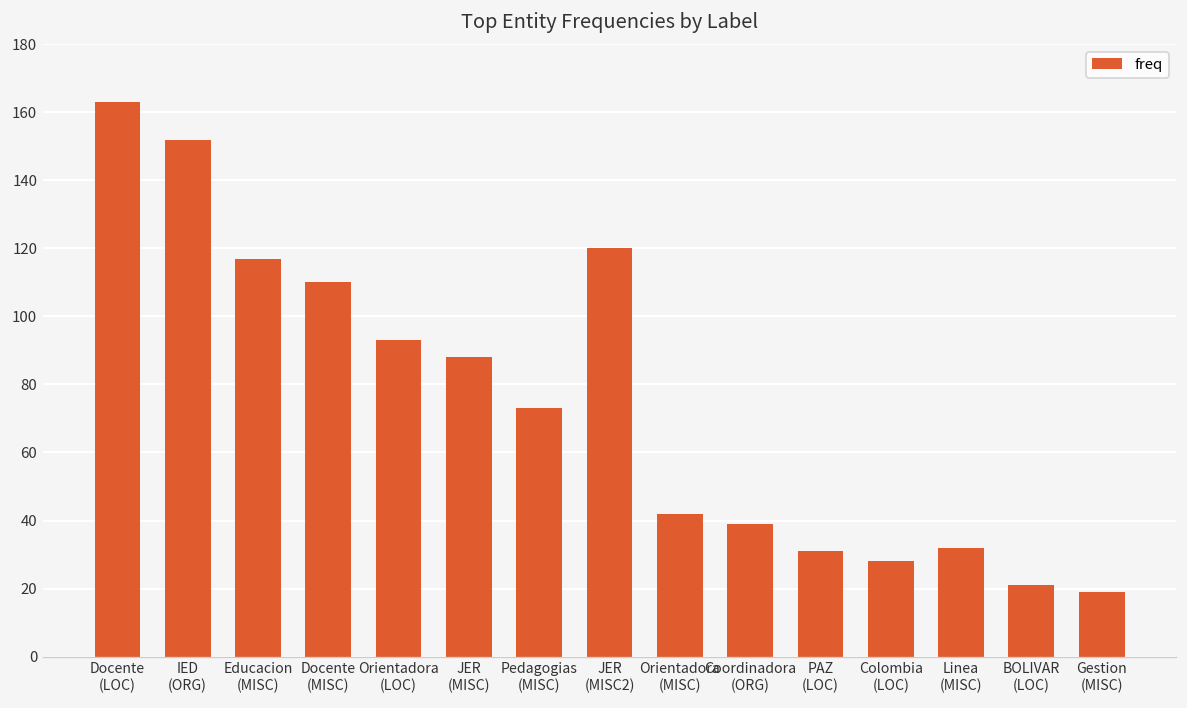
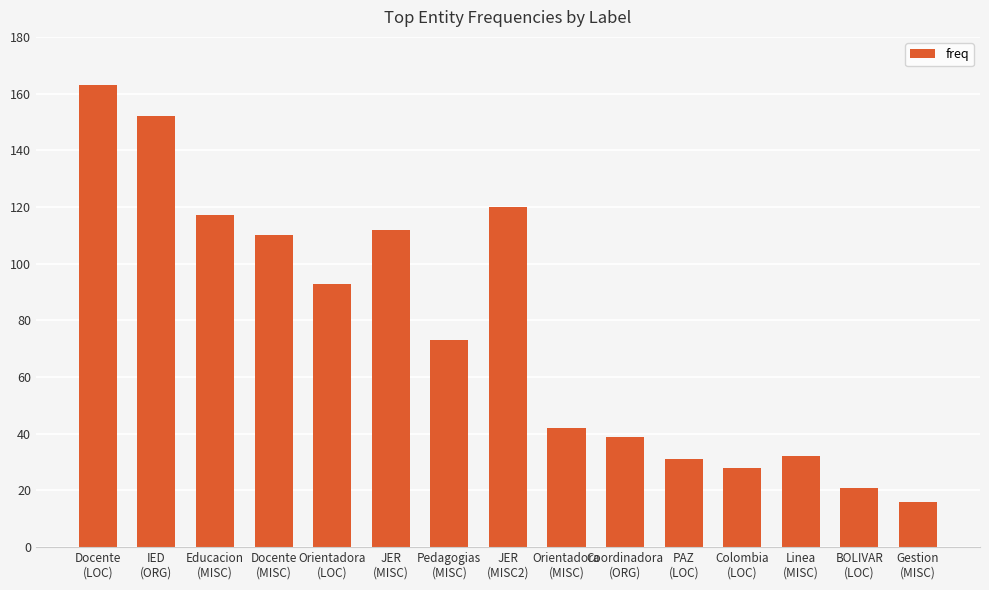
JER (MISC): 88 -> 112
Gestion (MISC): 19 -> 16
